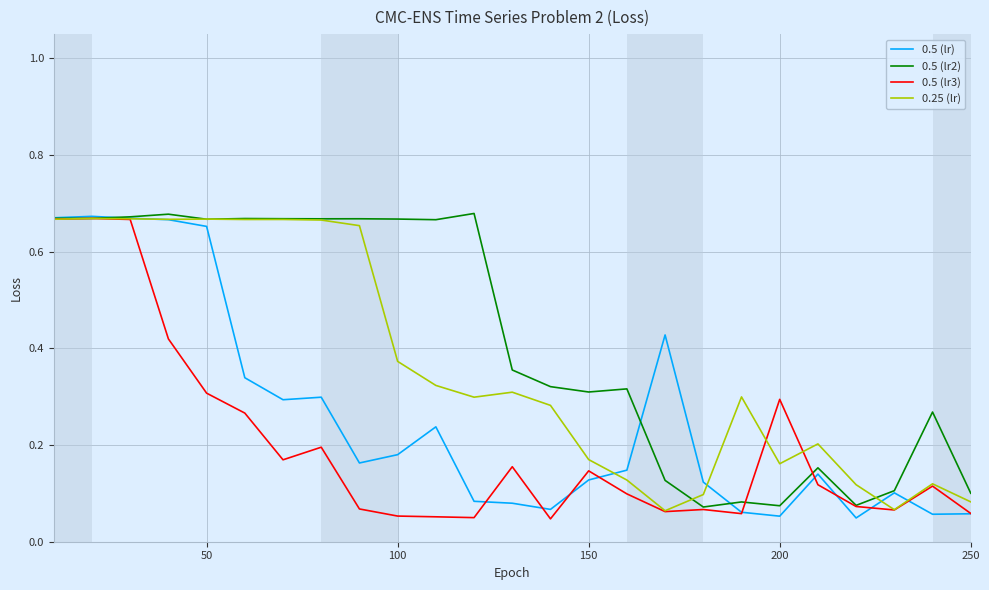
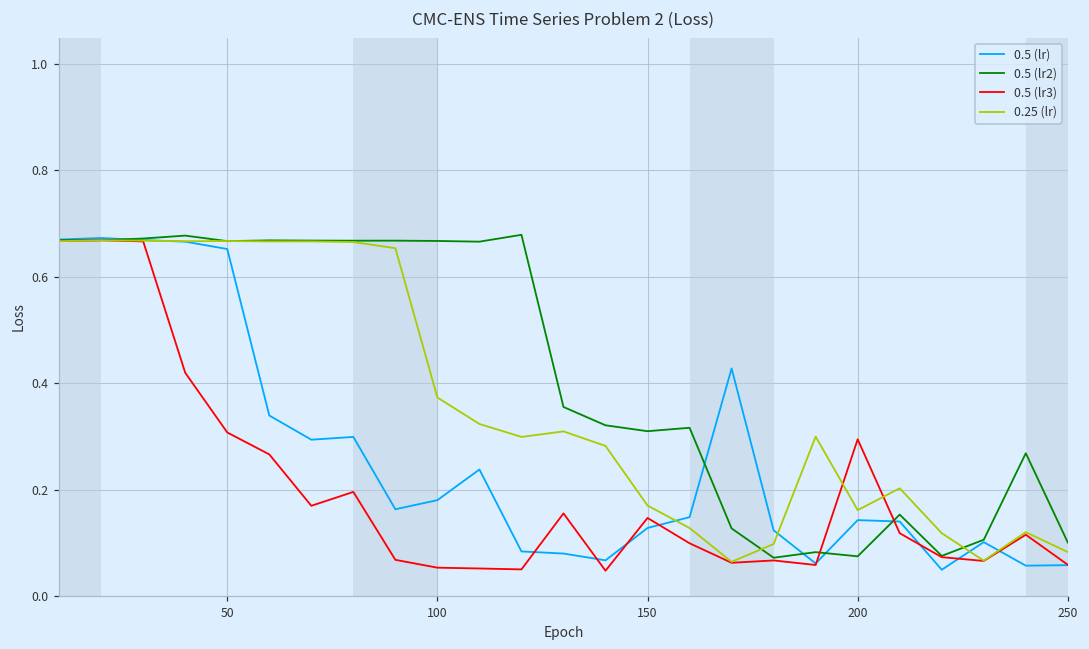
0.5 (lr), 200: 0.05 -> 0.14
